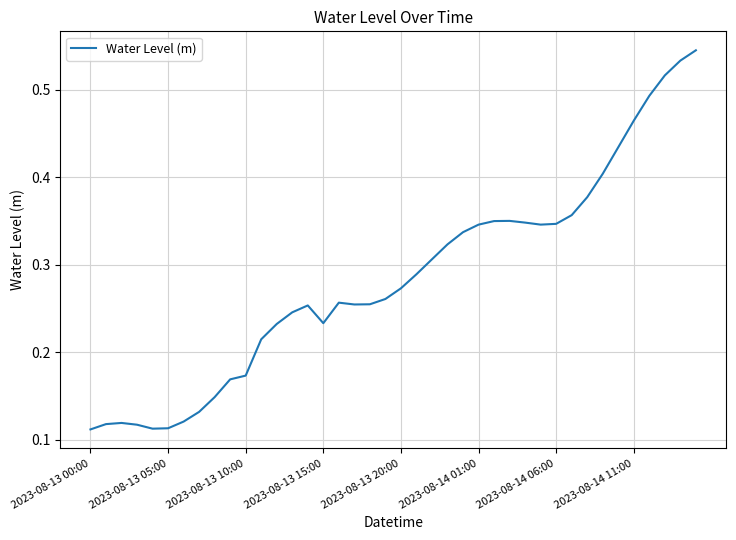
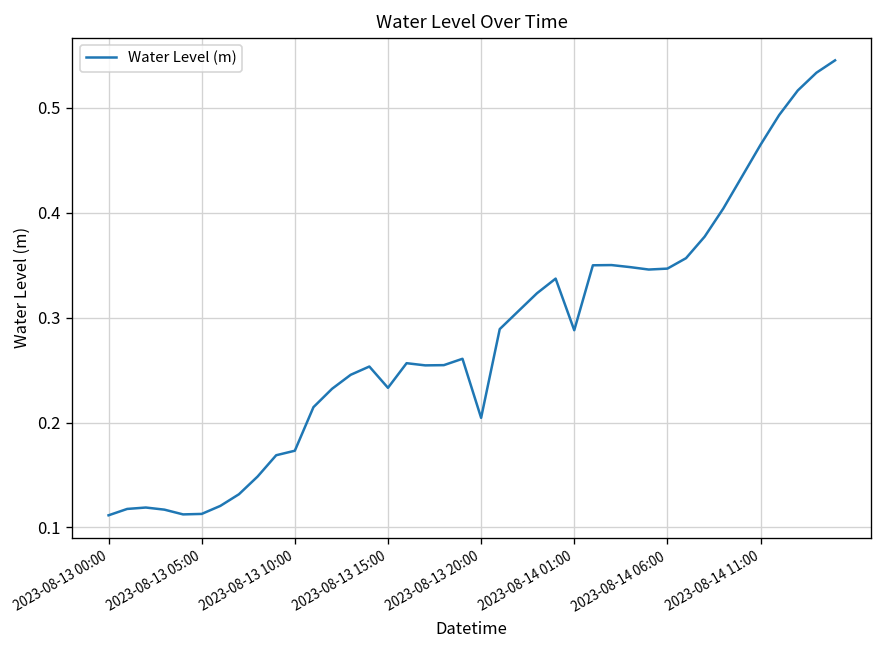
2023-08-13 20:00: 0.27 -> 0.20
2023-08-14 01:00: 0.35 -> 0.29
